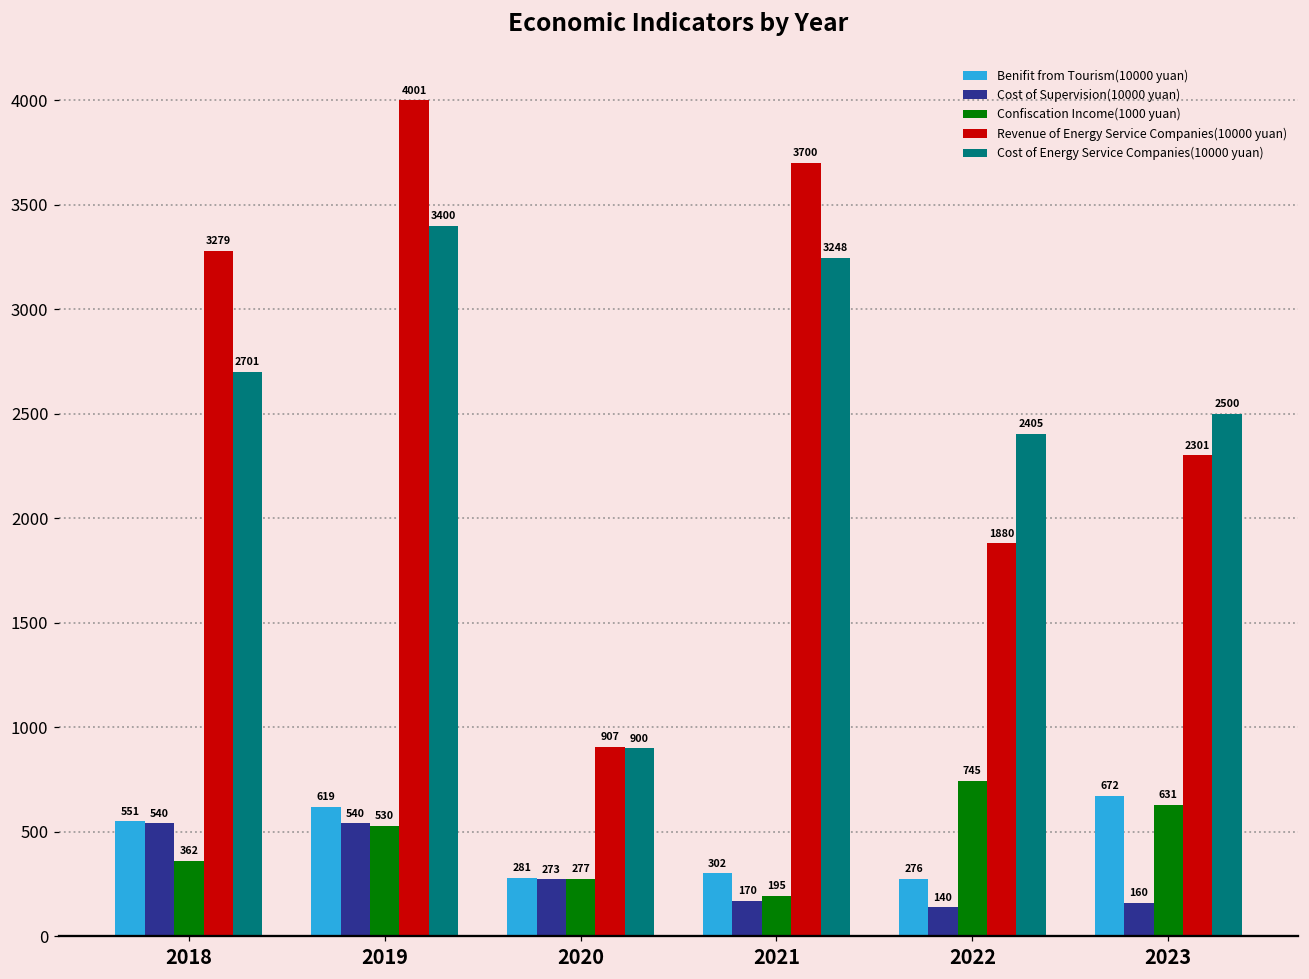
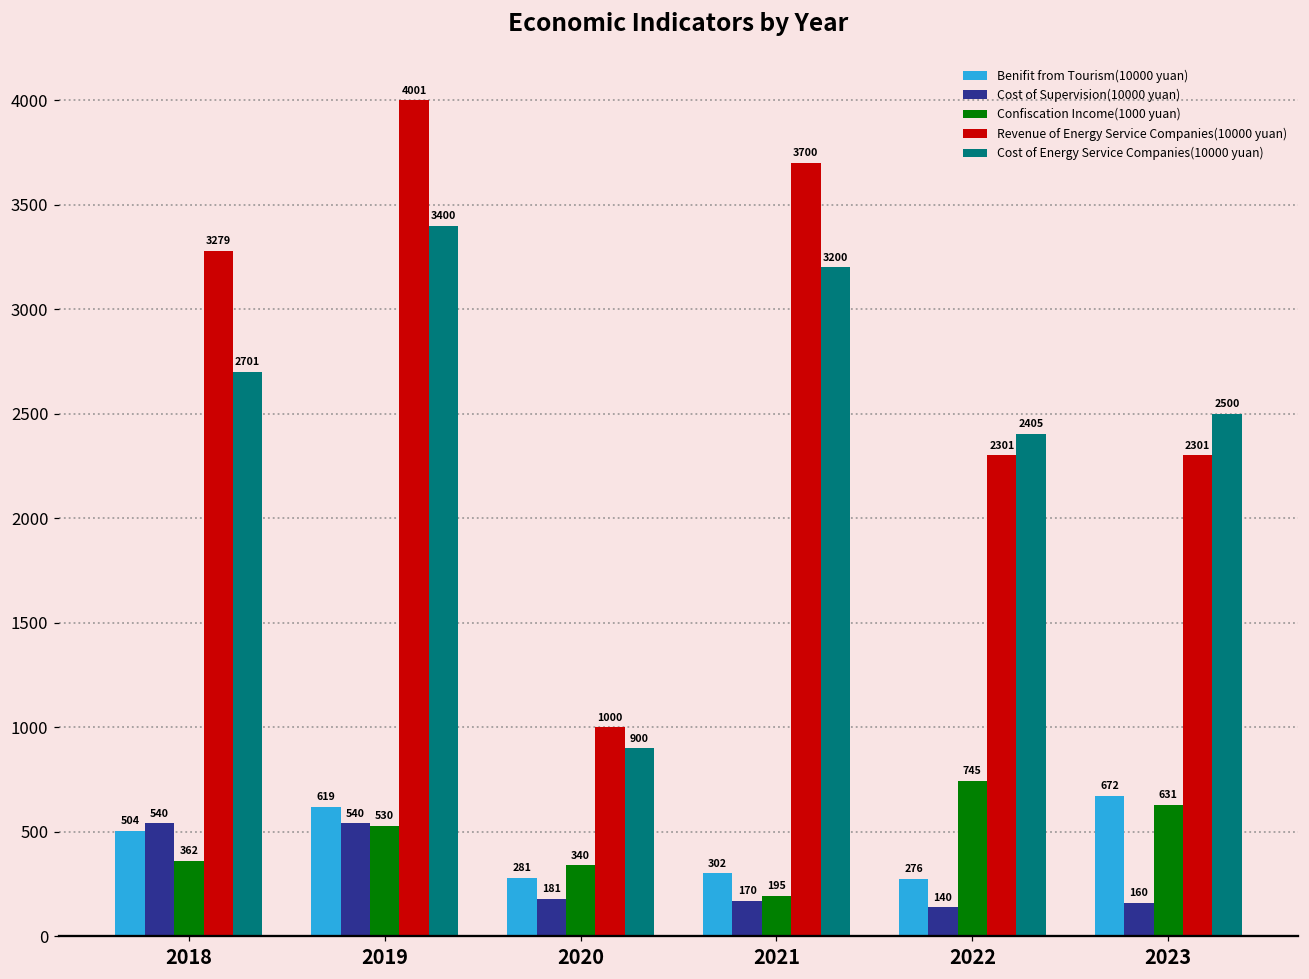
Benifit from Tourism(10000 yuan), 2018: 551 -> 504
Cost of Supervision(10000 yuan), 2020: 273 -> 181
Confiscation Income(1000 yuan), 2020: 277 -> 340
Revenue of Energy Service Companies(10000 yuan), 2020: 907 -> 1000
Cost of Energy Service Companies(10000 yuan), 2021: 3248 -> 3200
Revenue of Energy Service Companies(10000 yuan), 2022: 1880 -> 2301
